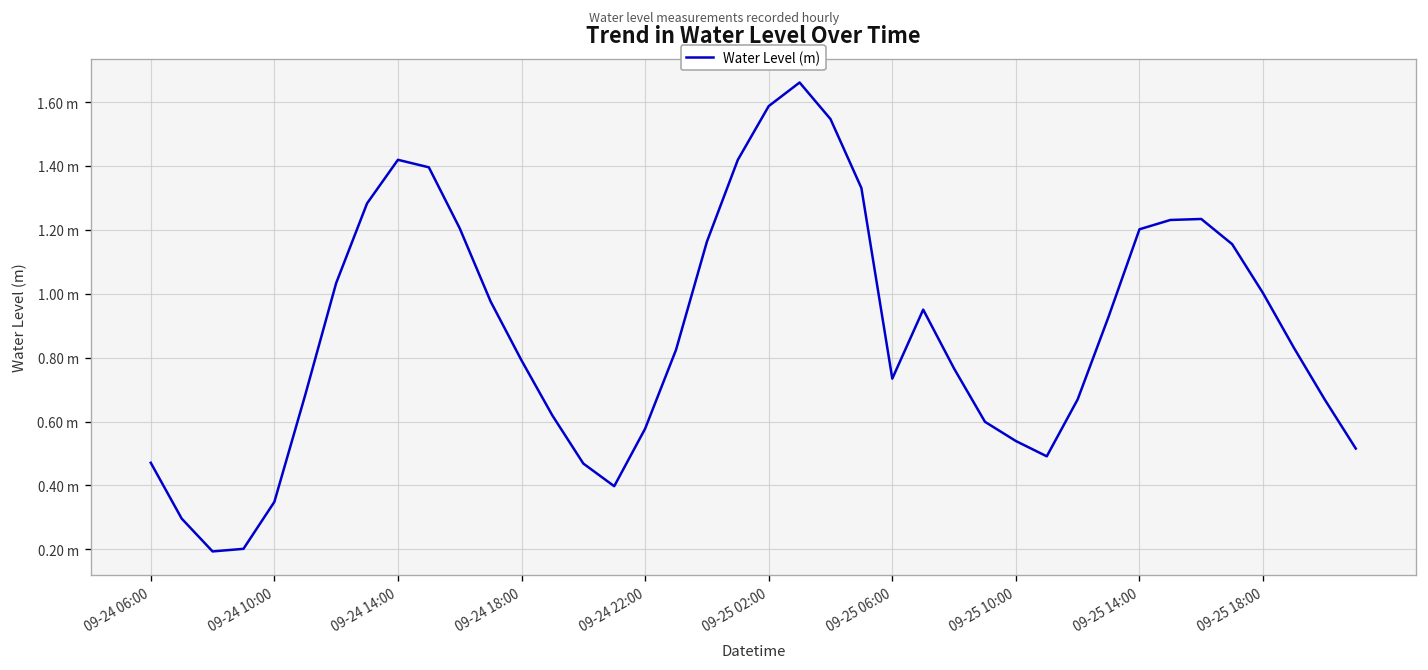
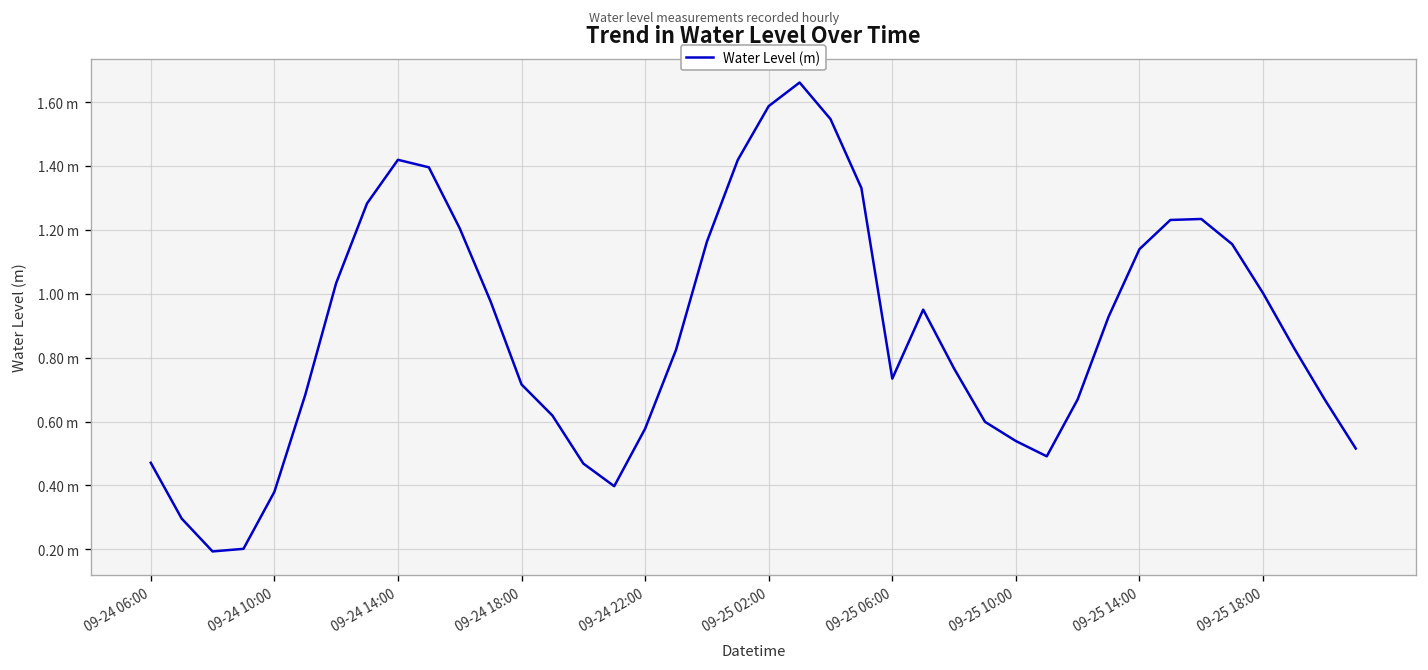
09-24 10:00: 0.35 m -> 0.38 m
09-24 18:00: 0.79 m -> 0.72 m
09-25 14:00: 1.20 m -> 1.14 m
